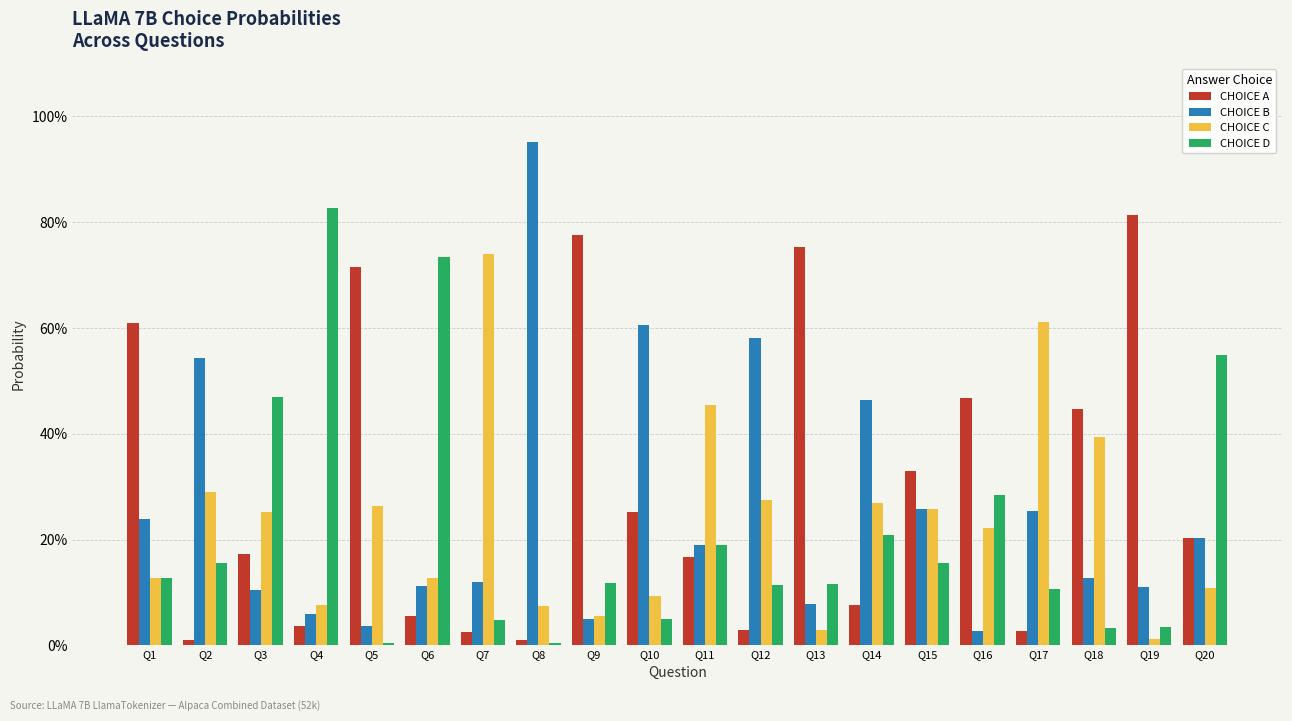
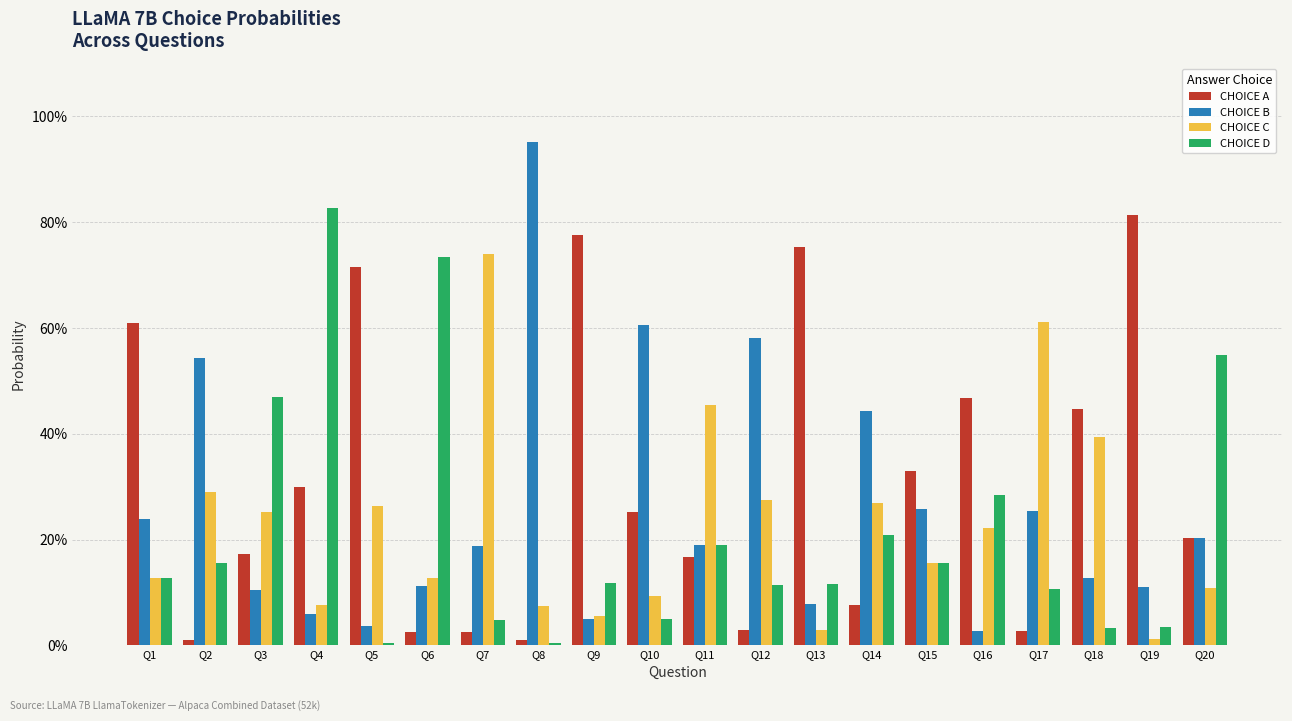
CHOICE A, Q4: 4% -> 30%
CHOICE A, Q6: 6% -> 3%
CHOICE B, Q7: 12% -> 19%
CHOICE B, Q14: 46% -> 44%
CHOICE C, Q15: 26% -> 16%
